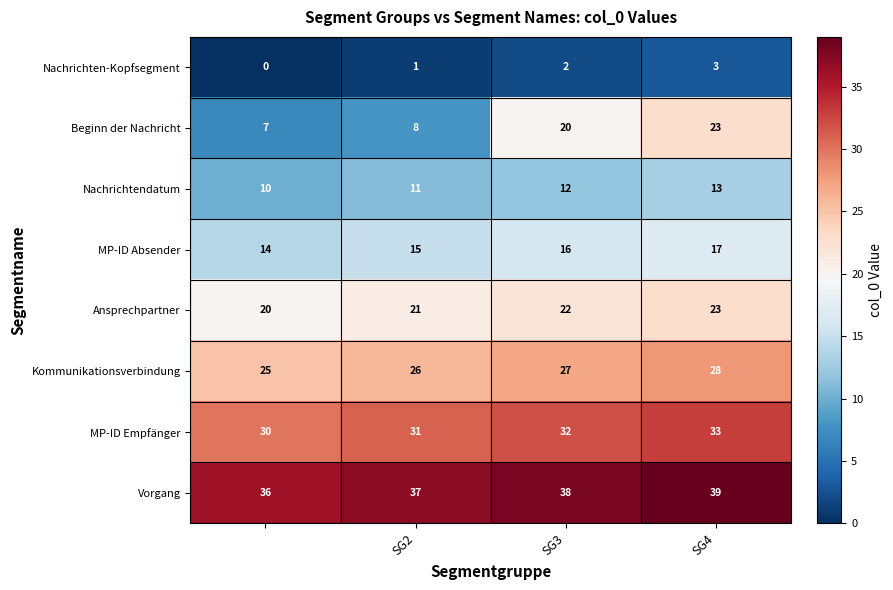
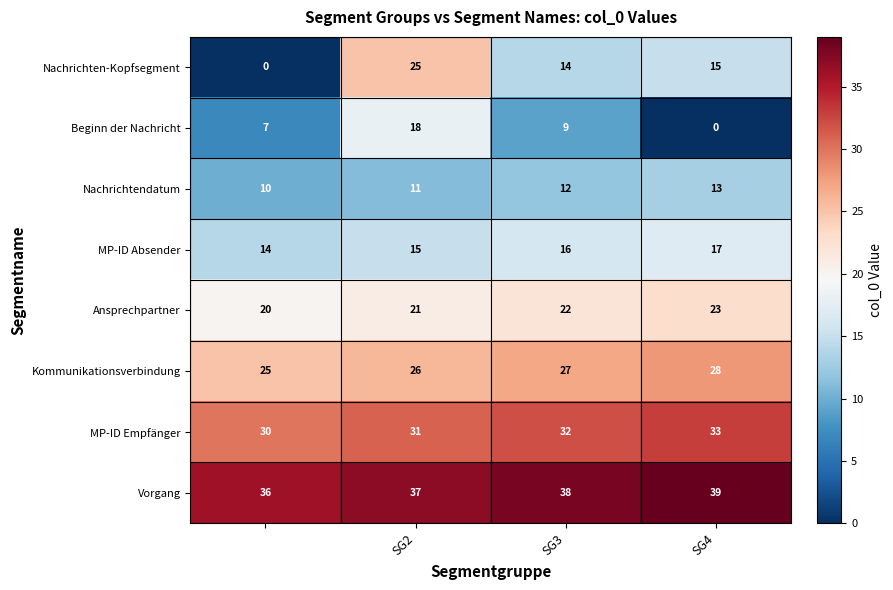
Nachrichten-Kopfsegment, SG2: 1 -> 25
Nachrichten-Kopfsegment, SG3: 2 -> 14
Nachrichten-Kopfsegment, SG4: 3 -> 15
Beginn der Nachricht, SG2: 8 -> 18
Beginn der Nachricht, SG3: 20 -> 9
Beginn der Nachricht, SG4: 23 -> 0
